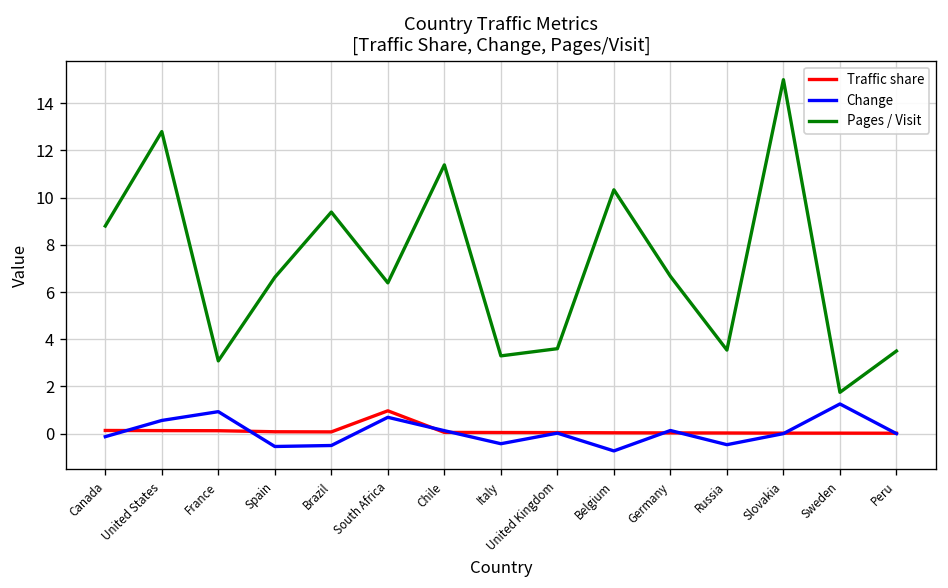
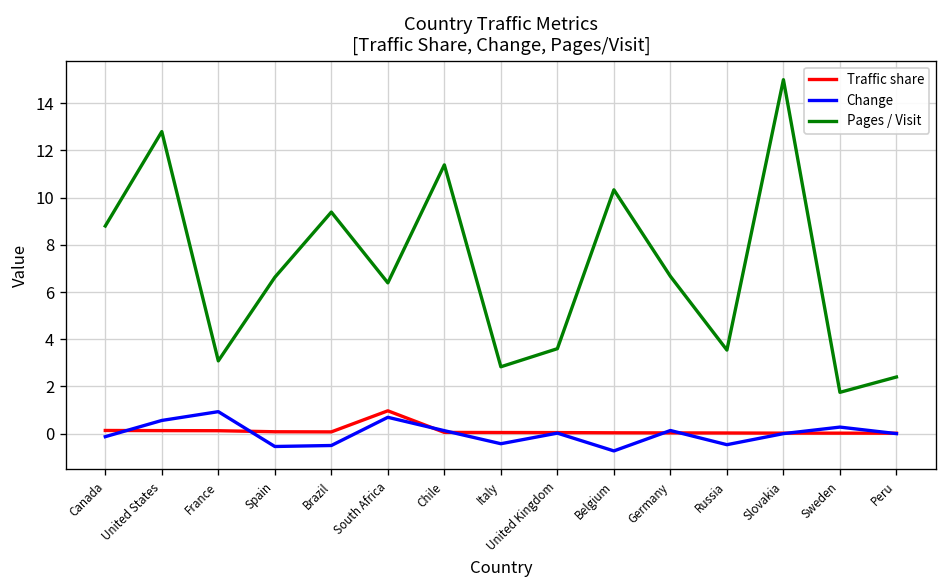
Pages / Visit, Italy: 3.3 -> 2.8
Change, Sweden: 1.3 -> 0.3
Pages / Visit, Peru: 3.5 -> 2.4
